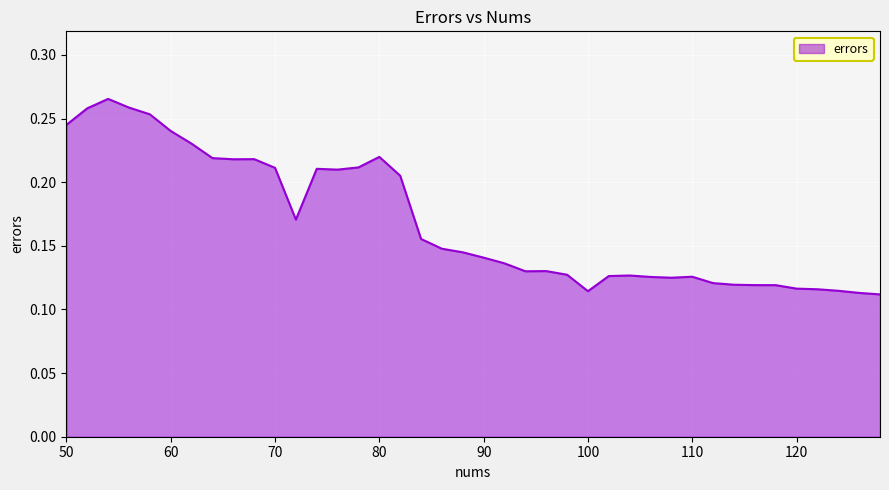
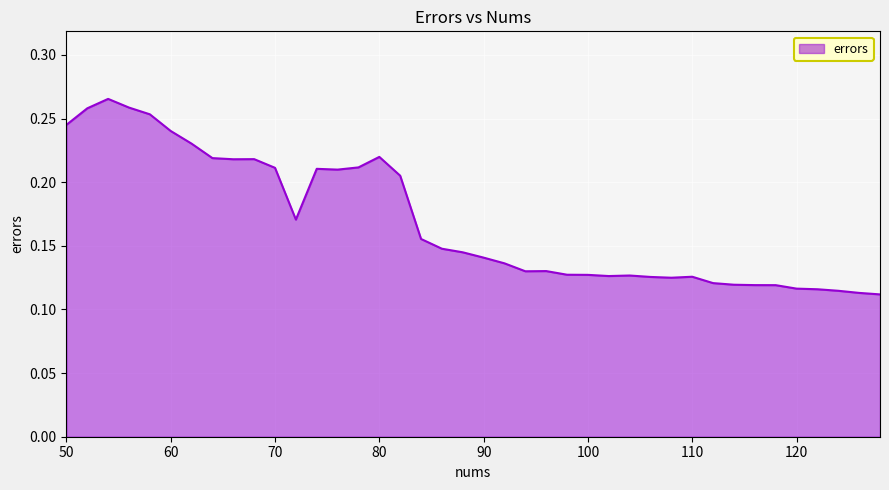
100: 0.114 -> 0.127
